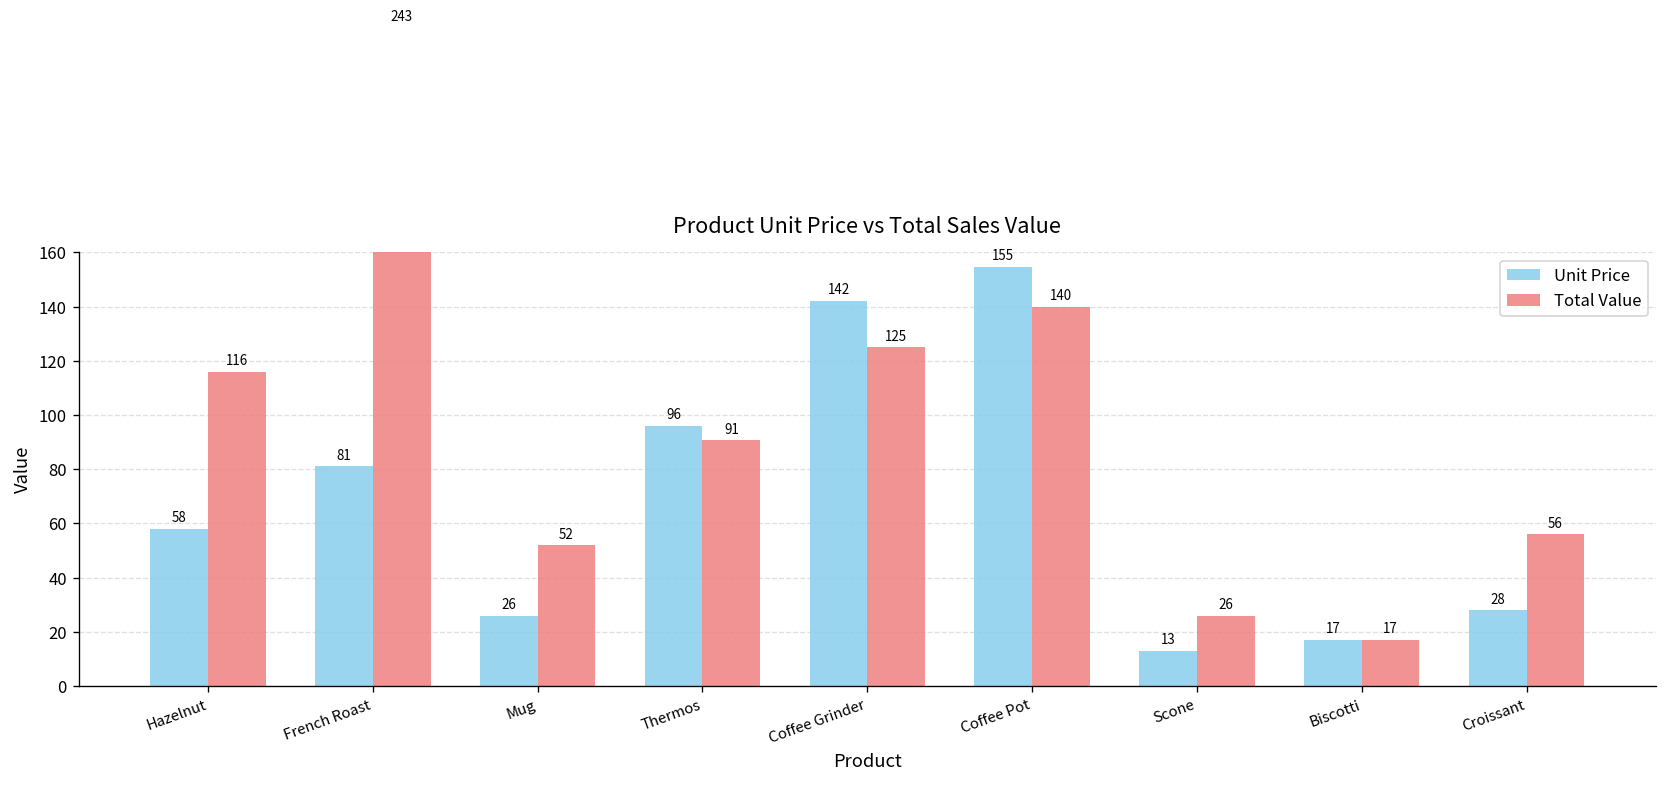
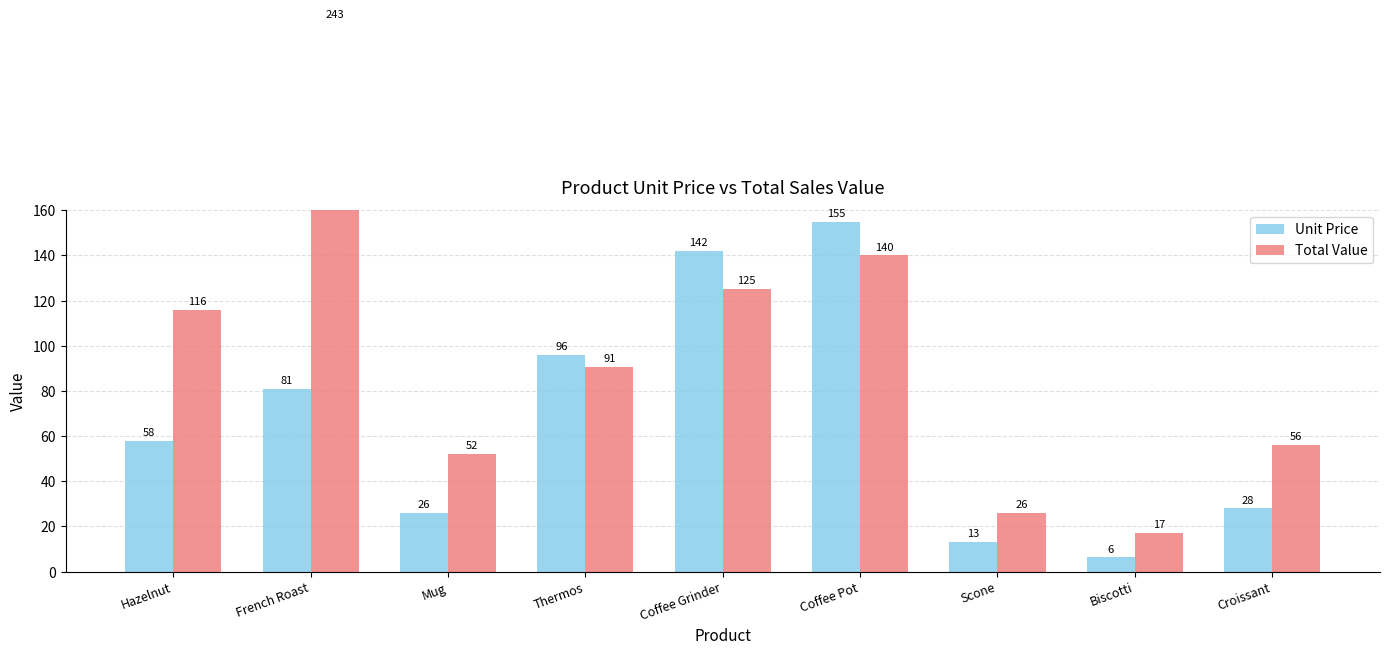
Unit Price, Biscotti: 17 -> 6
